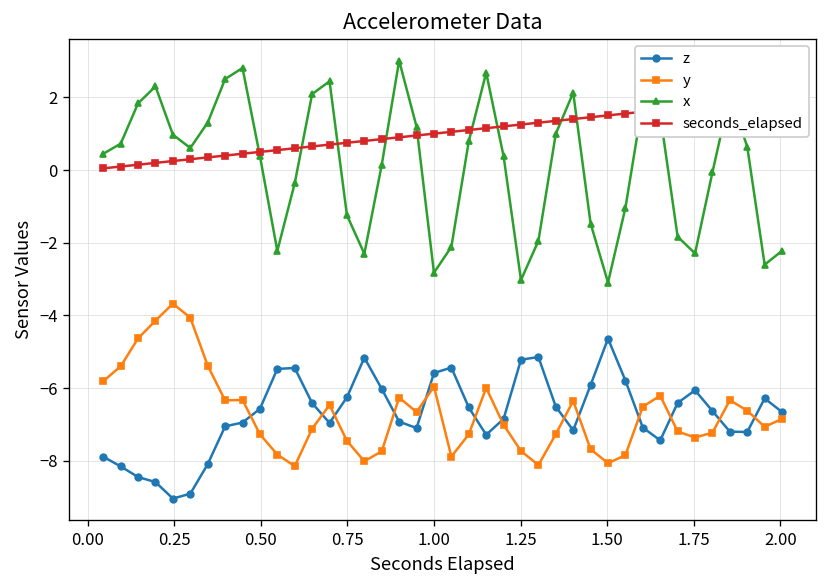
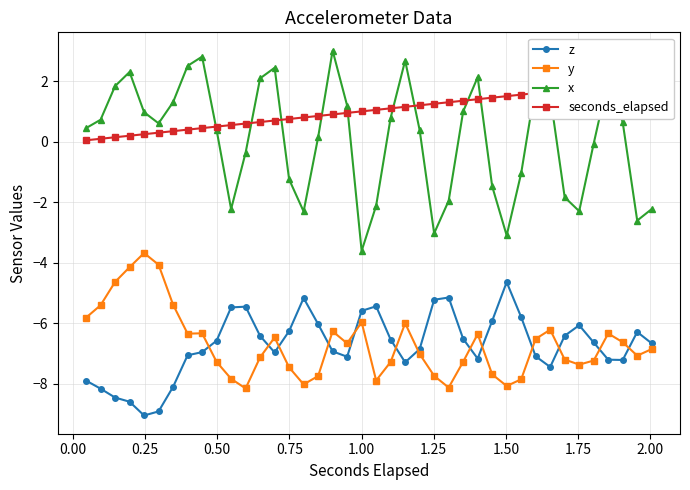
x, 1.00: -2.8 -> -3.6
